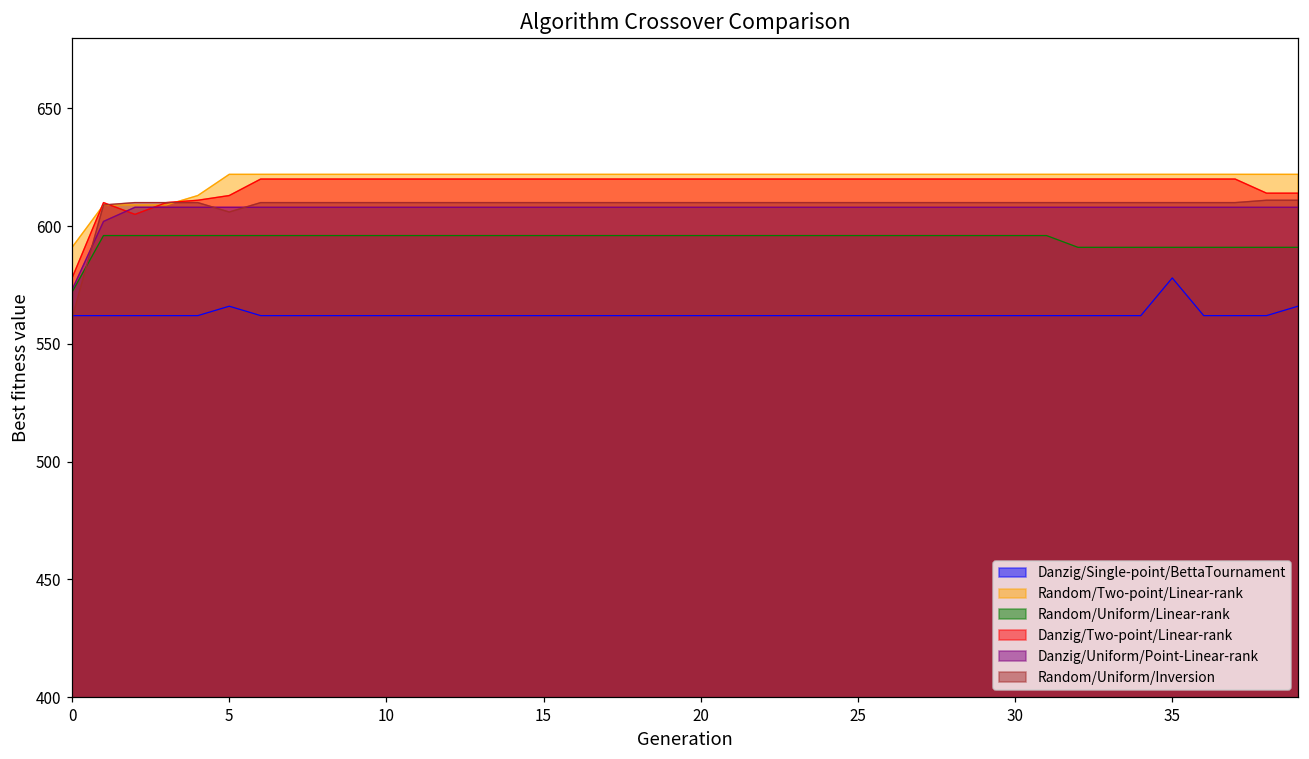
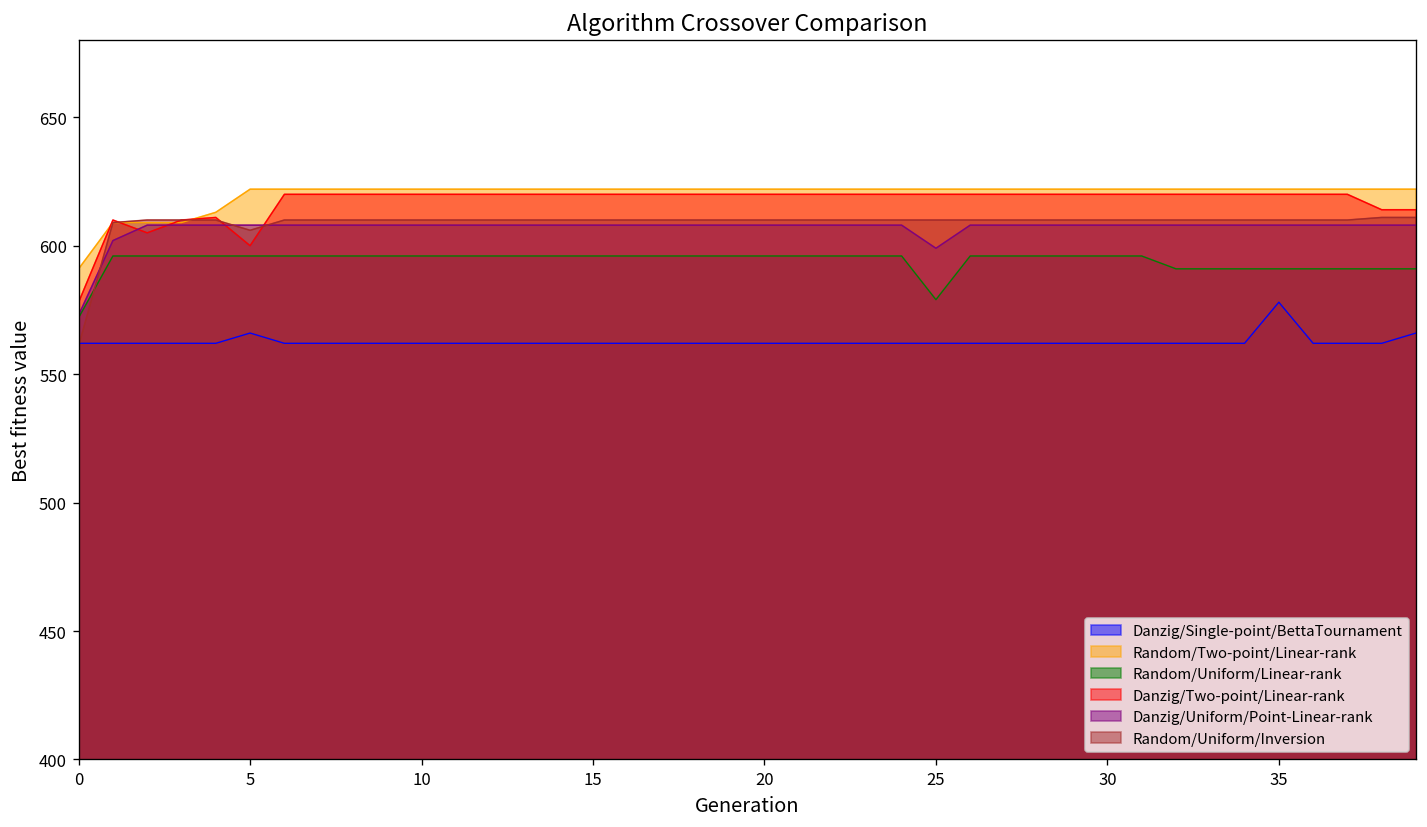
Danzig/Two-point/Linear-rank, 5: 613 -> 600
Random/Uniform/Linear-rank, 25: 596 -> 579
Danzig/Uniform/Point-Linear-rank, 25: 608 -> 599
